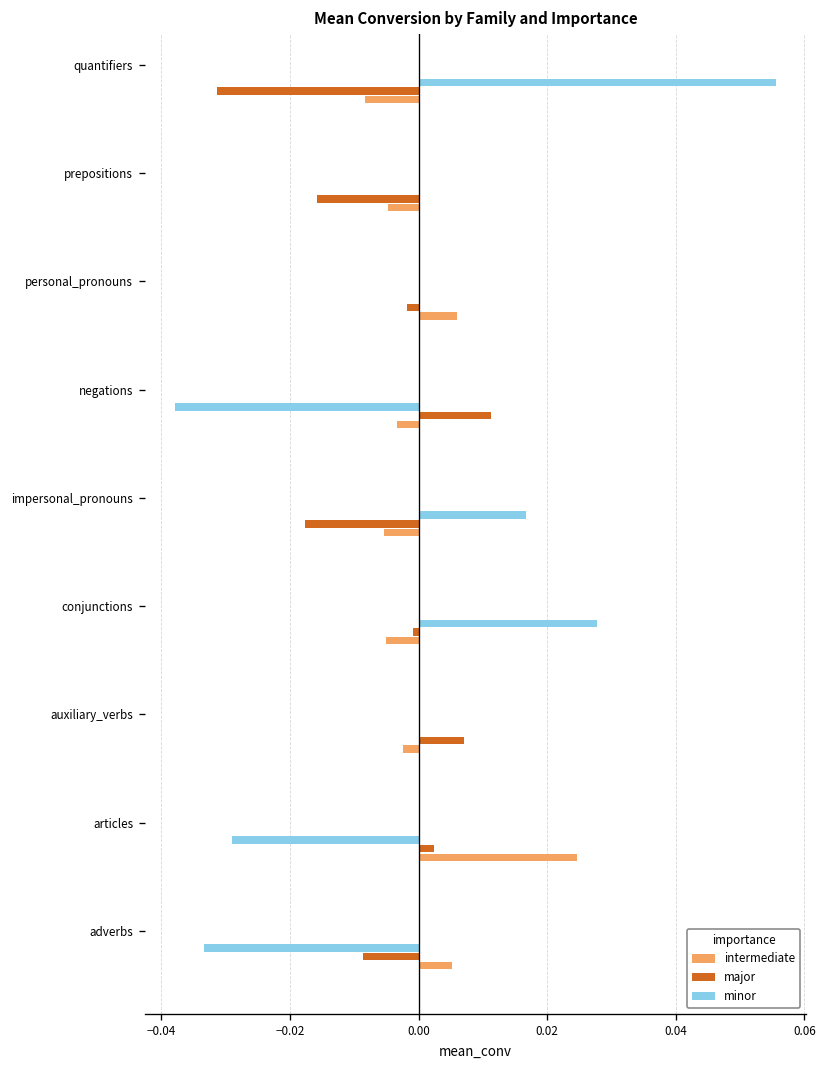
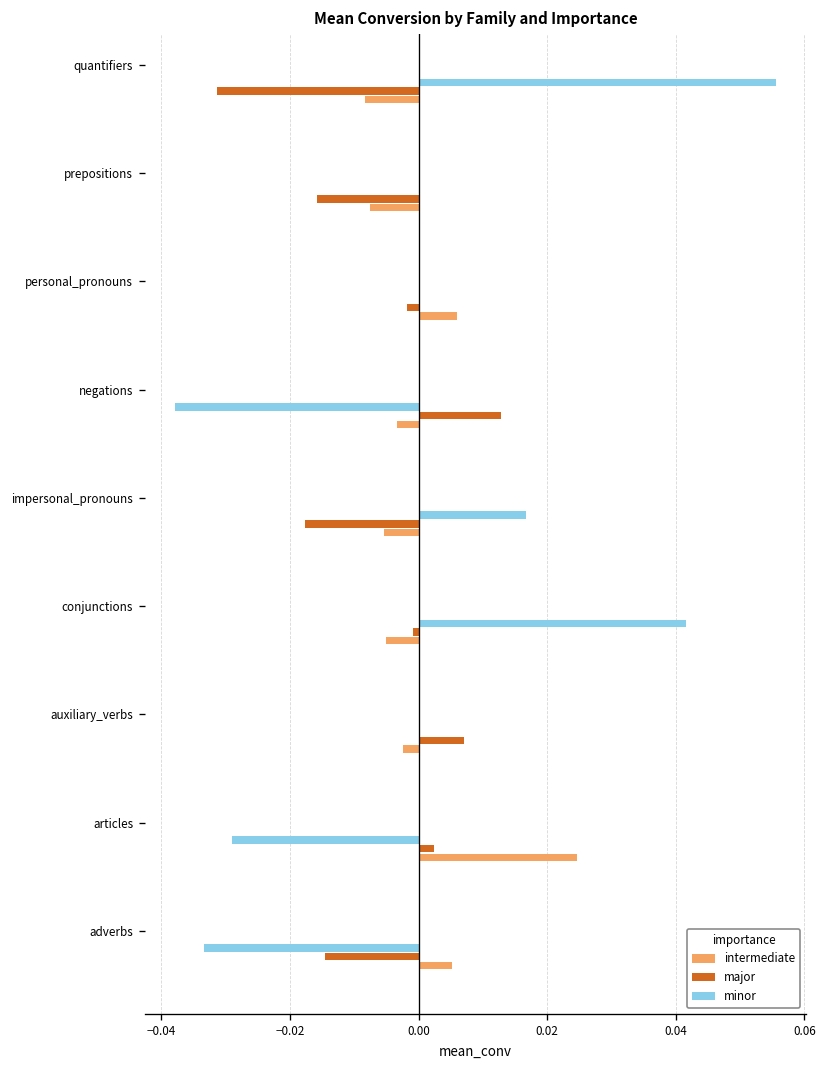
intermediate, prepositions: -0.005 -> -0.008
major, negations: 0.011 -> 0.013
minor, conjunctions: 0.028 -> 0.042
major, adverbs: -0.009 -> -0.014
